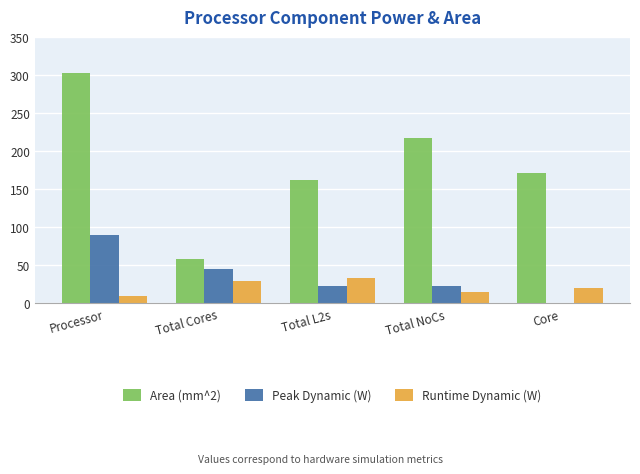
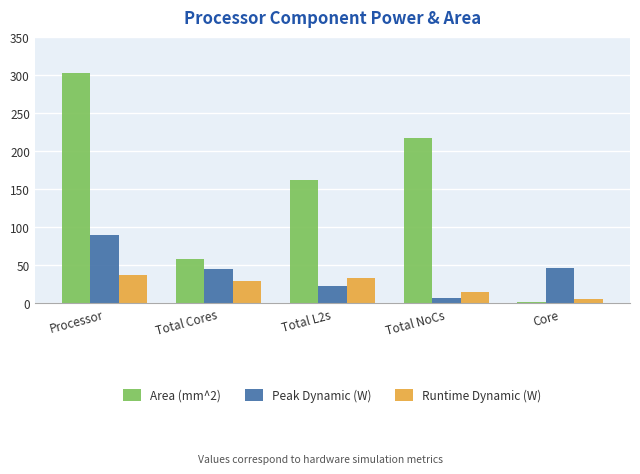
Runtime Dynamic (W), Processor: 10 -> 40
Peak Dynamic (W), Total NoCs: 20 -> 10
Area (mm^2), Core: 170 -> 0
Peak Dynamic (W), Core: 0 -> 50
Runtime Dynamic (W), Core: 20 -> 10
